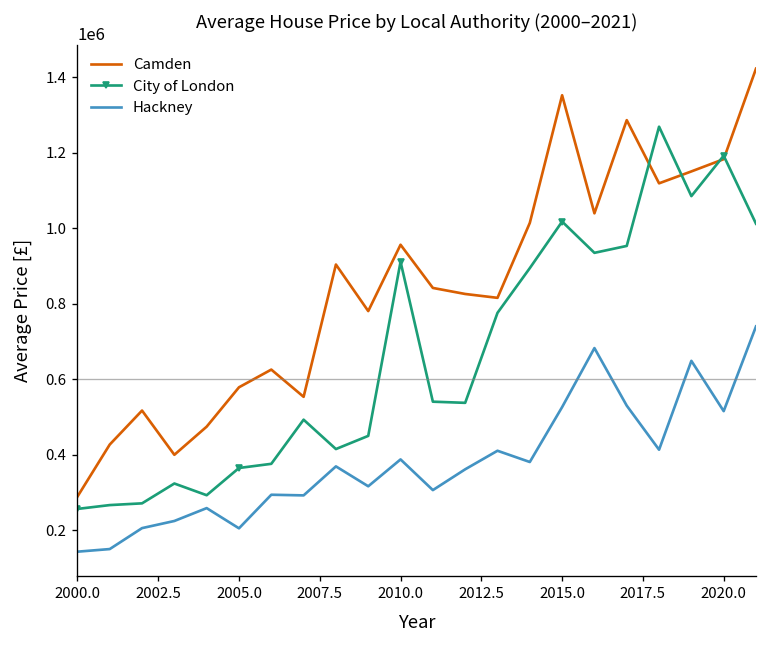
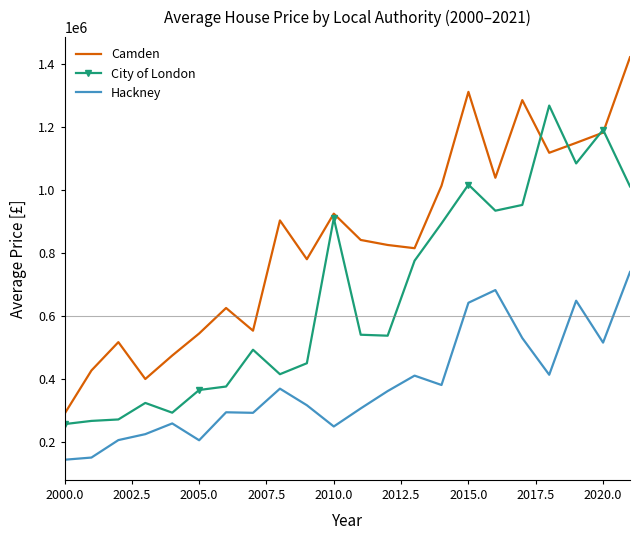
Camden, 2005.0: 580000 -> 540000
Camden, 2010.0: 960000 -> 930000
Hackney, 2010.0: 390000 -> 250000
Camden, 2015.0: 1350000 -> 1310000
Hackney, 2015.0: 530000 -> 640000
